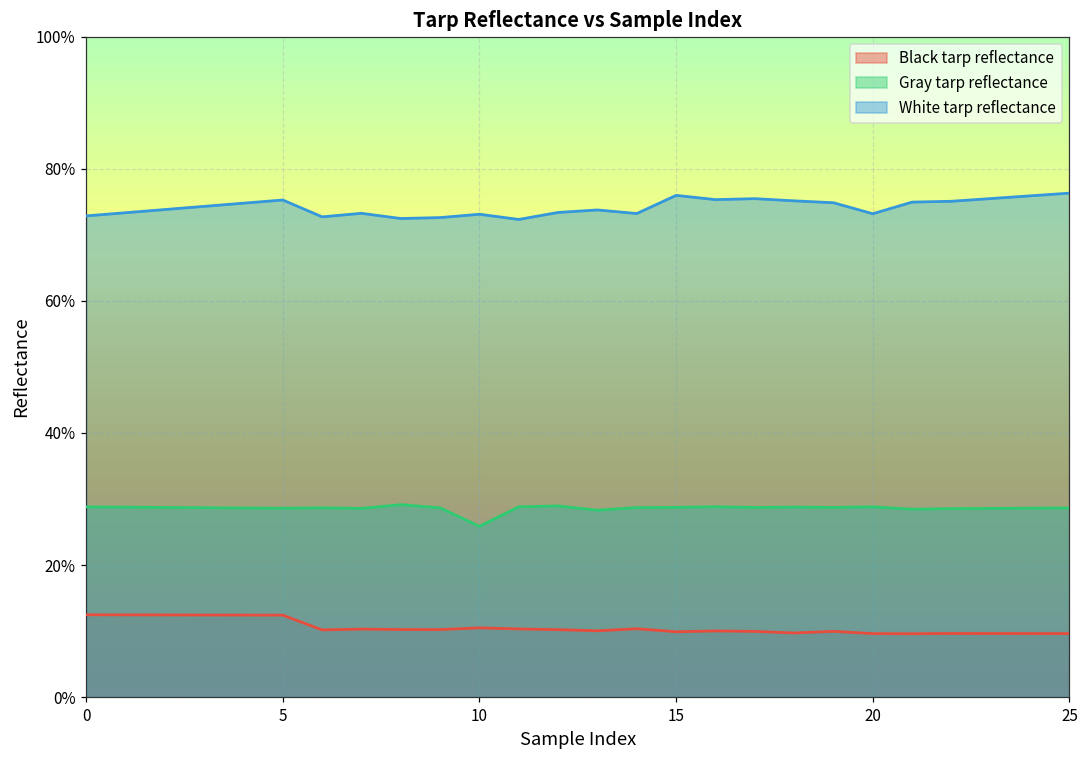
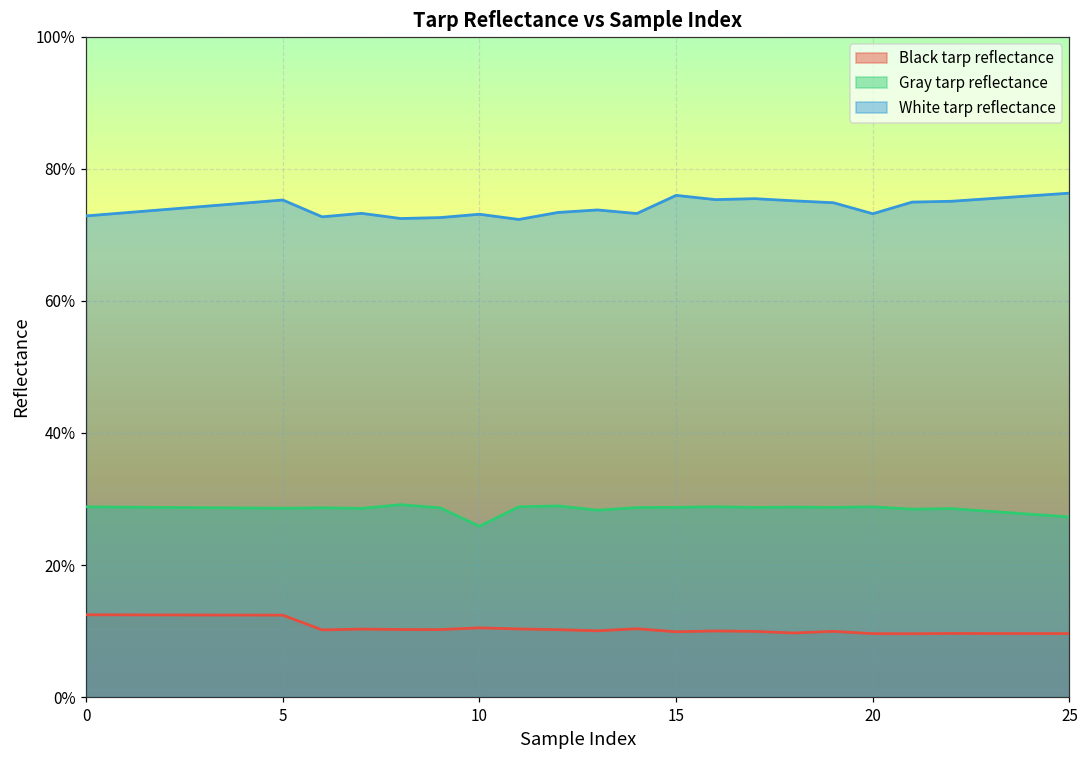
Gray tarp reflectance, 25: 29% -> 27%
